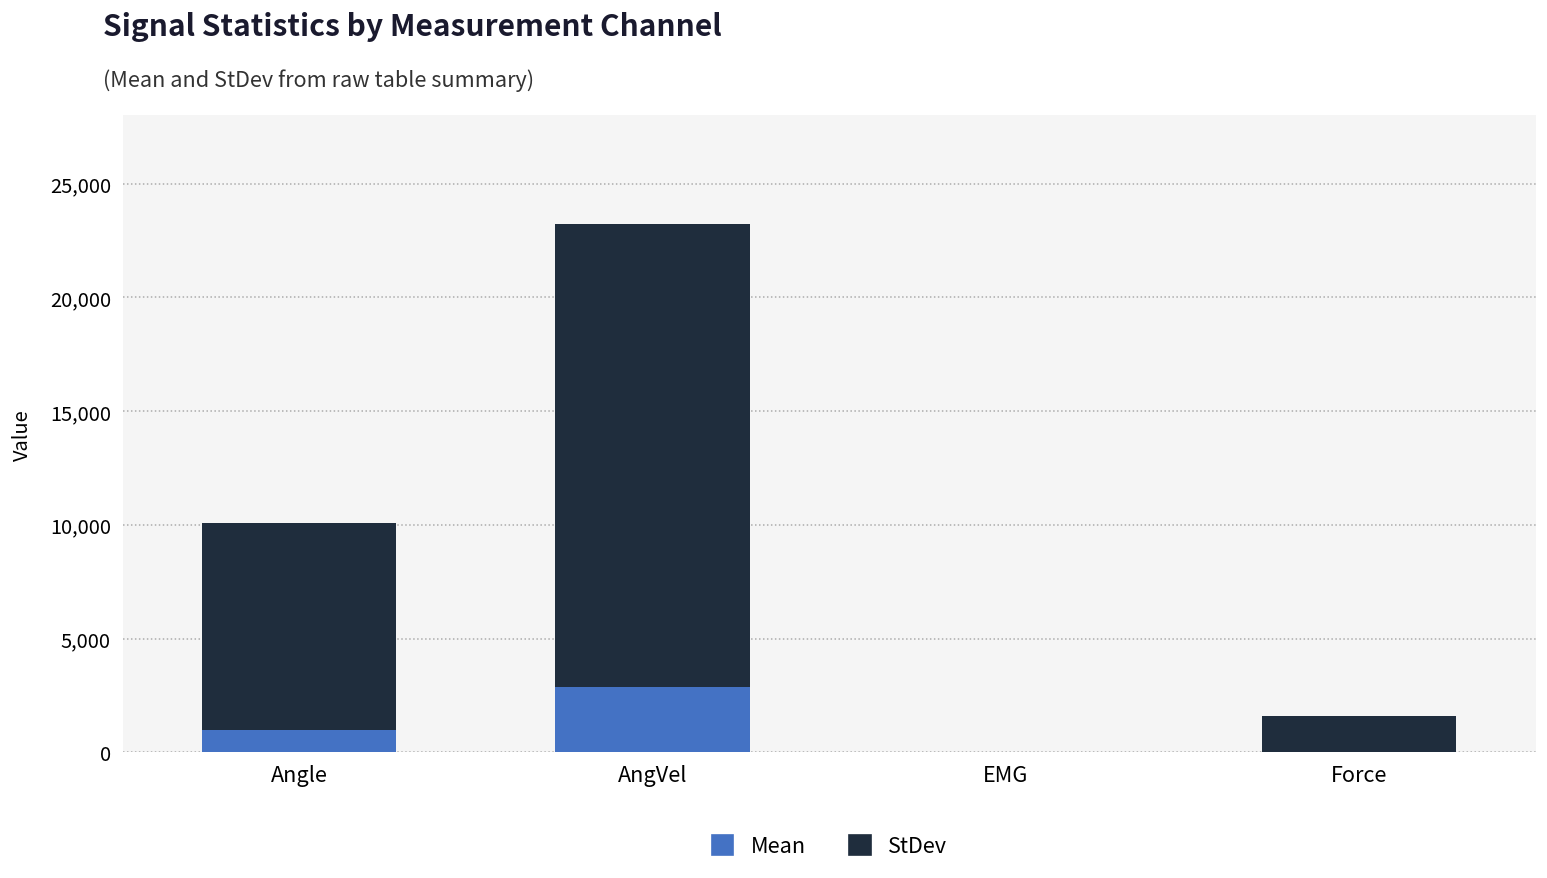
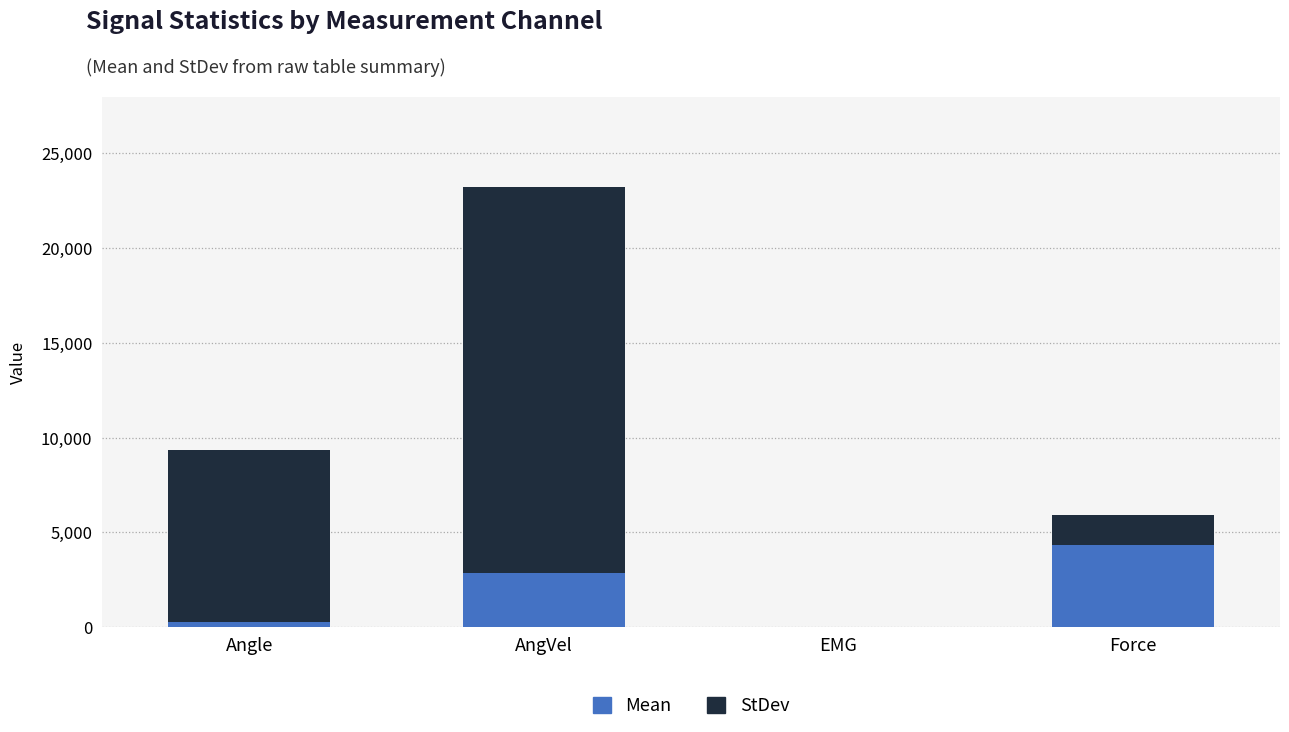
Mean, Angle: 1,000 -> 300
Mean, Force: 0 -> 4,300
